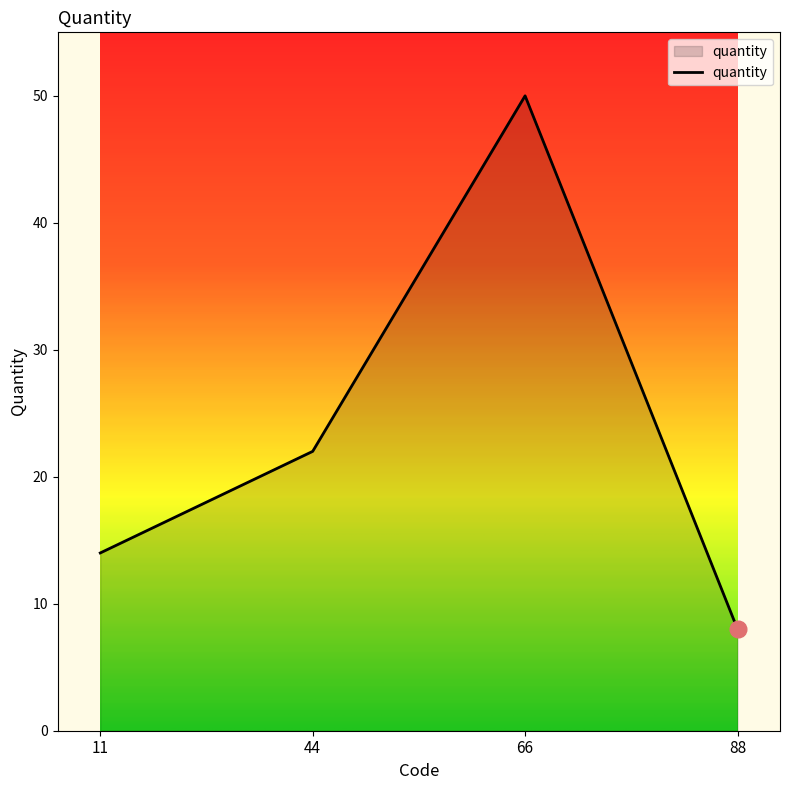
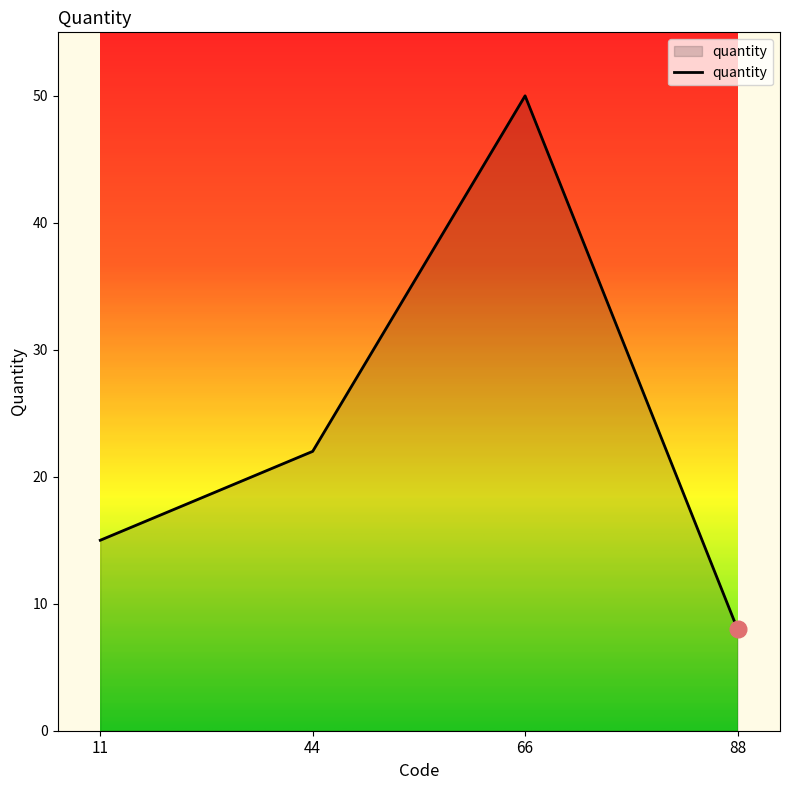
quantity, 11: 14 -> 15
